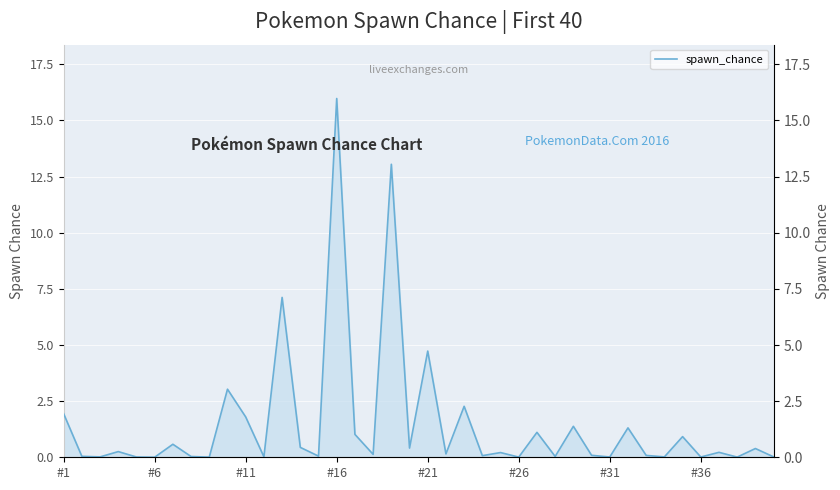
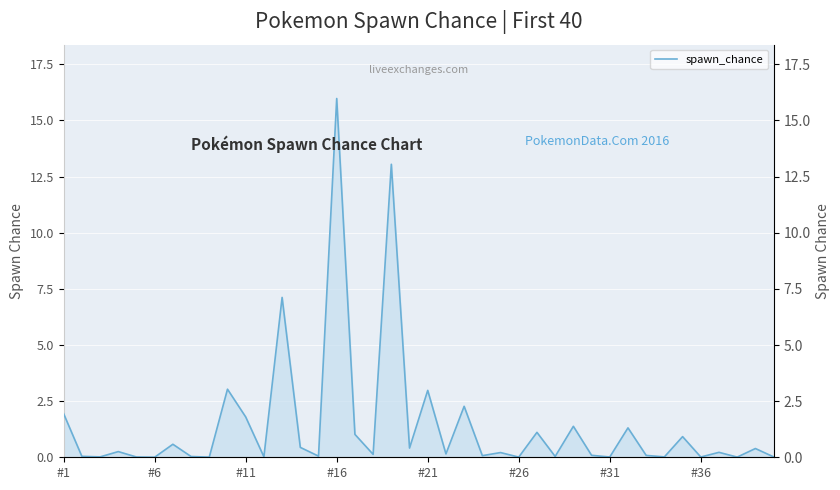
#21: 4.7 -> 3.0
